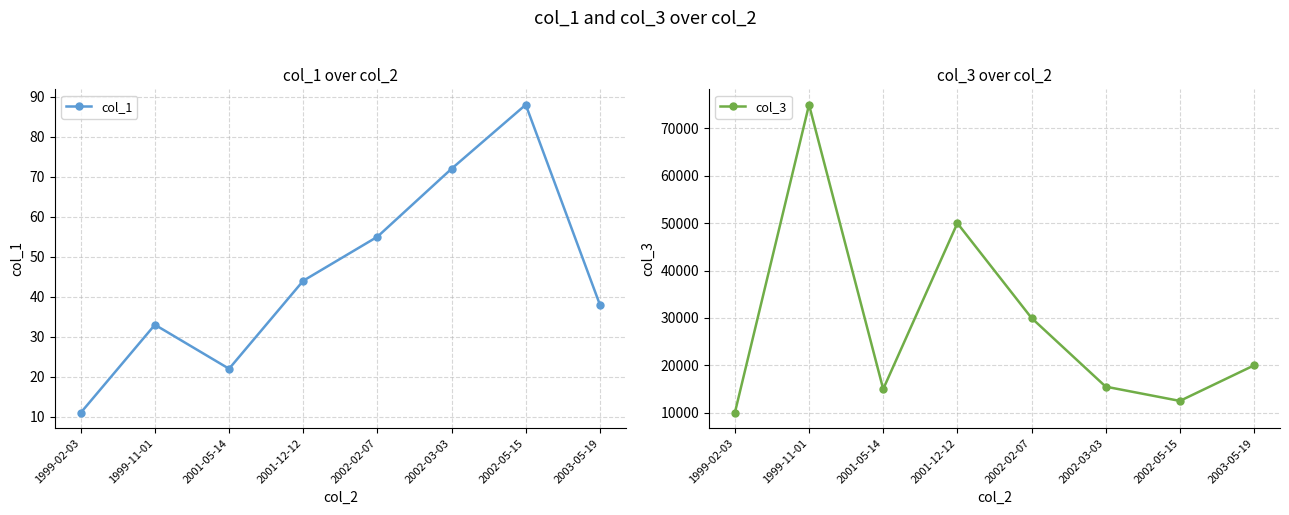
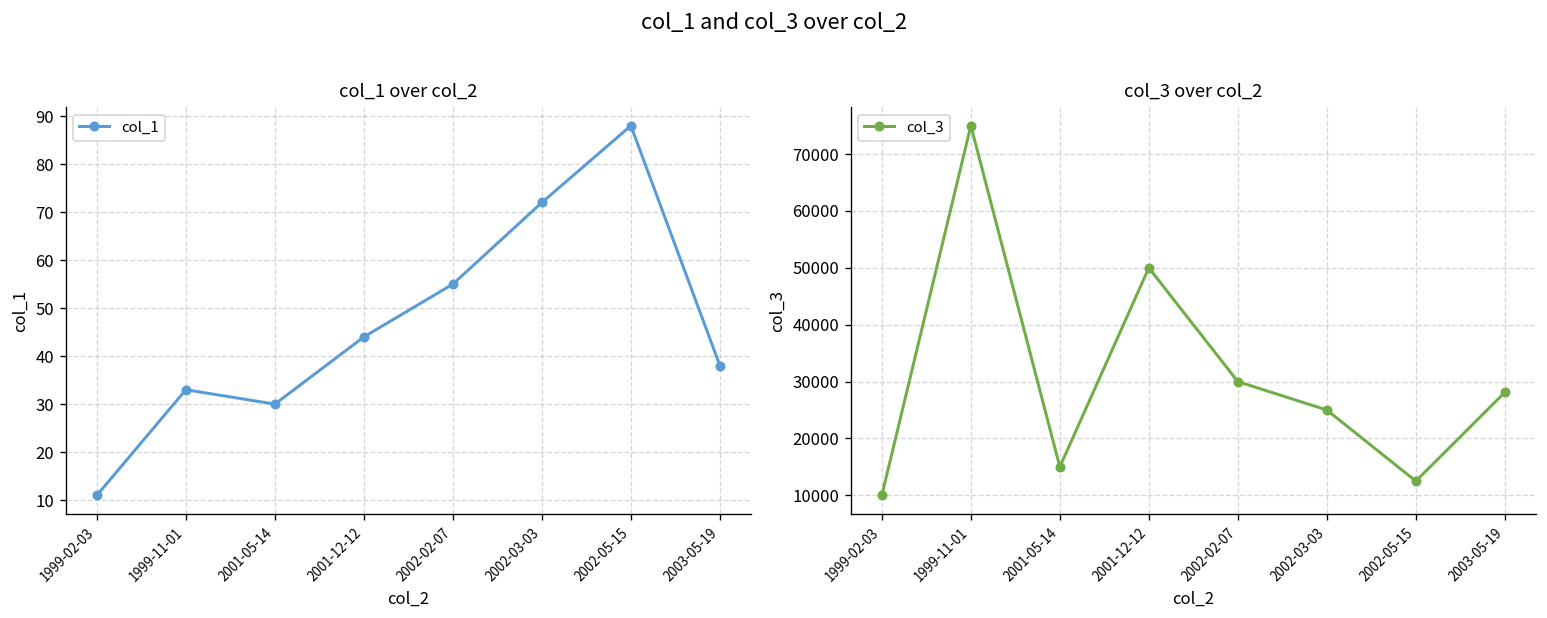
col_1 over col_2, 2001-05-14: 22 -> 30
col_3 over col_2, 2002-03-03: 16000 -> 25000
col_3 over col_2, 2003-05-19: 20000 -> 28000
